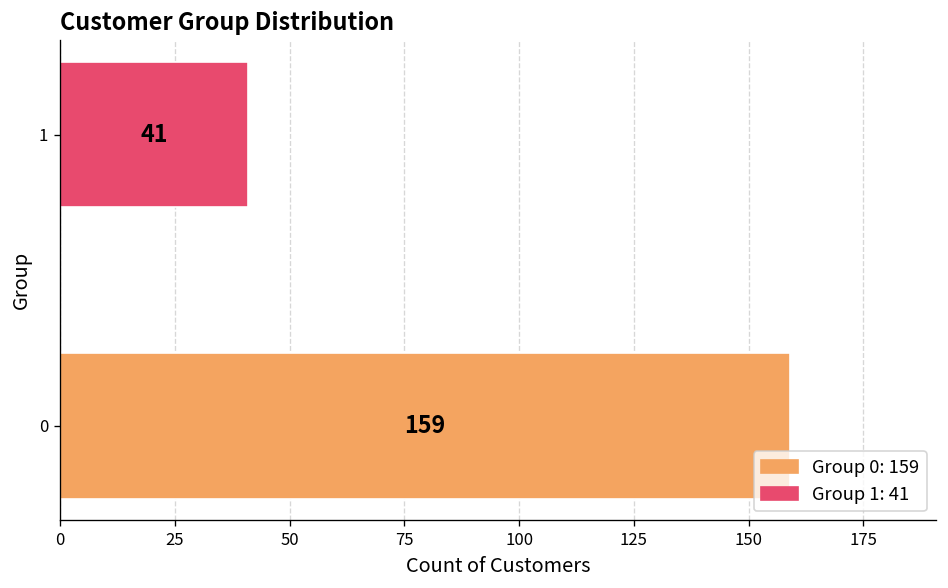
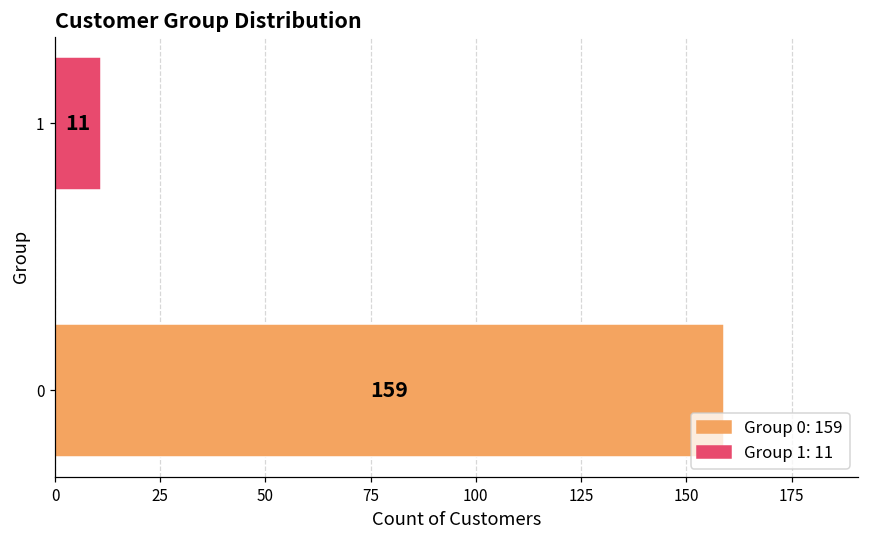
1: 41 -> 11
